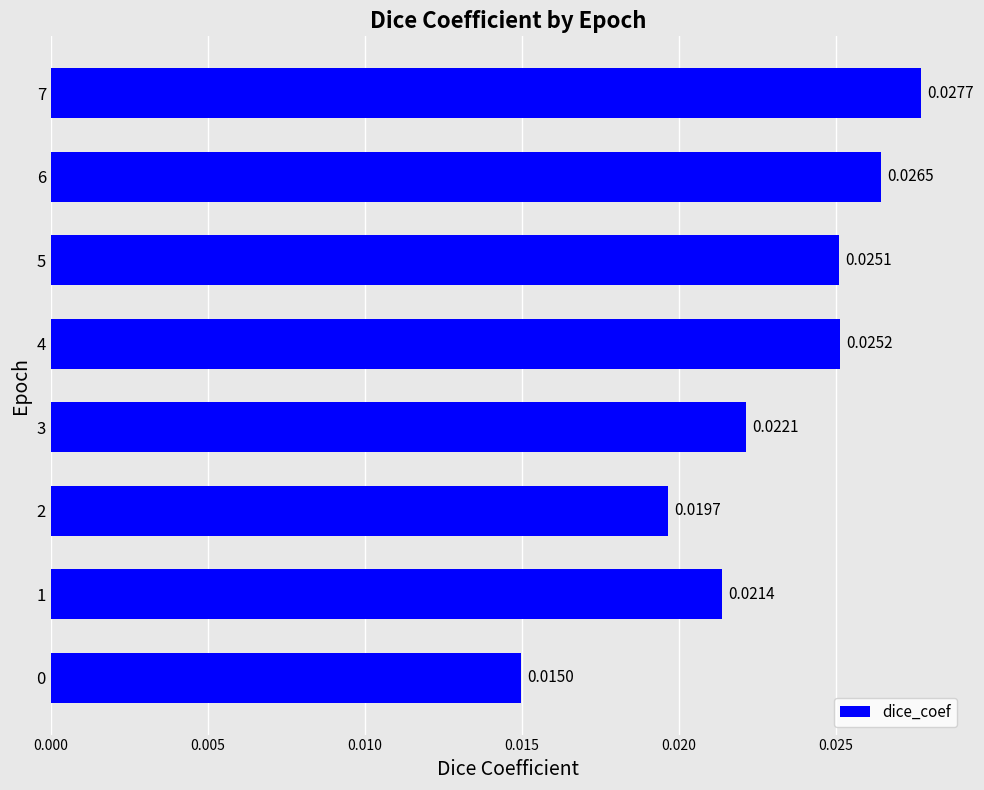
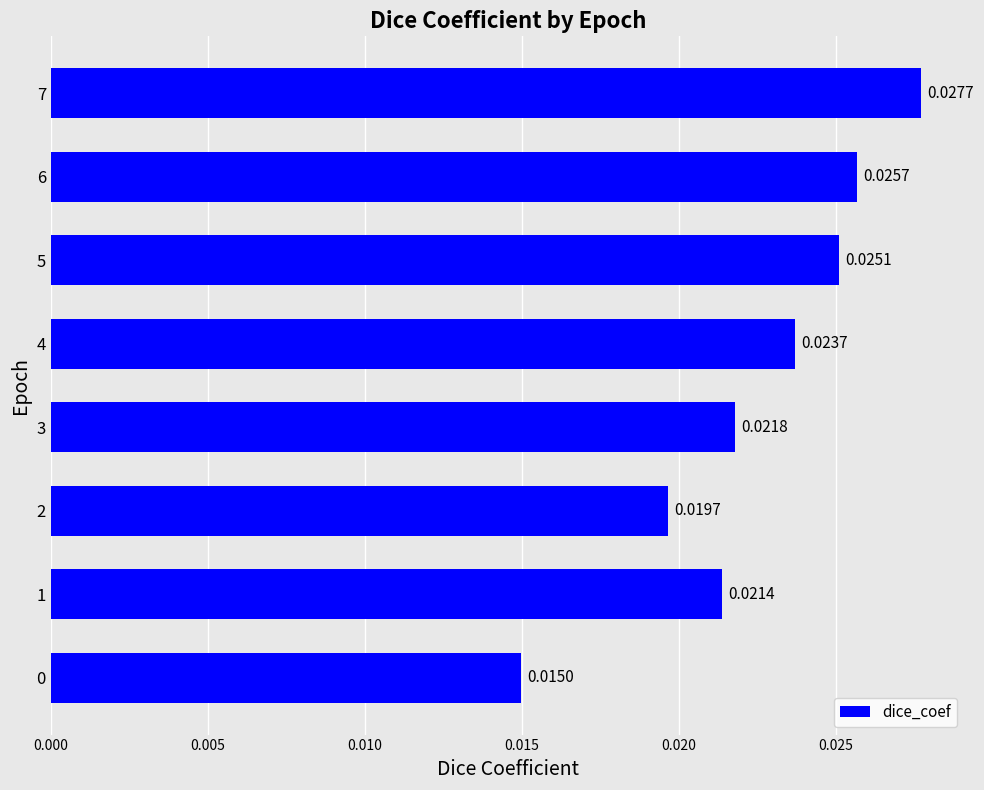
6: 0.0265 -> 0.0257
4: 0.0252 -> 0.0237
3: 0.0221 -> 0.0218
